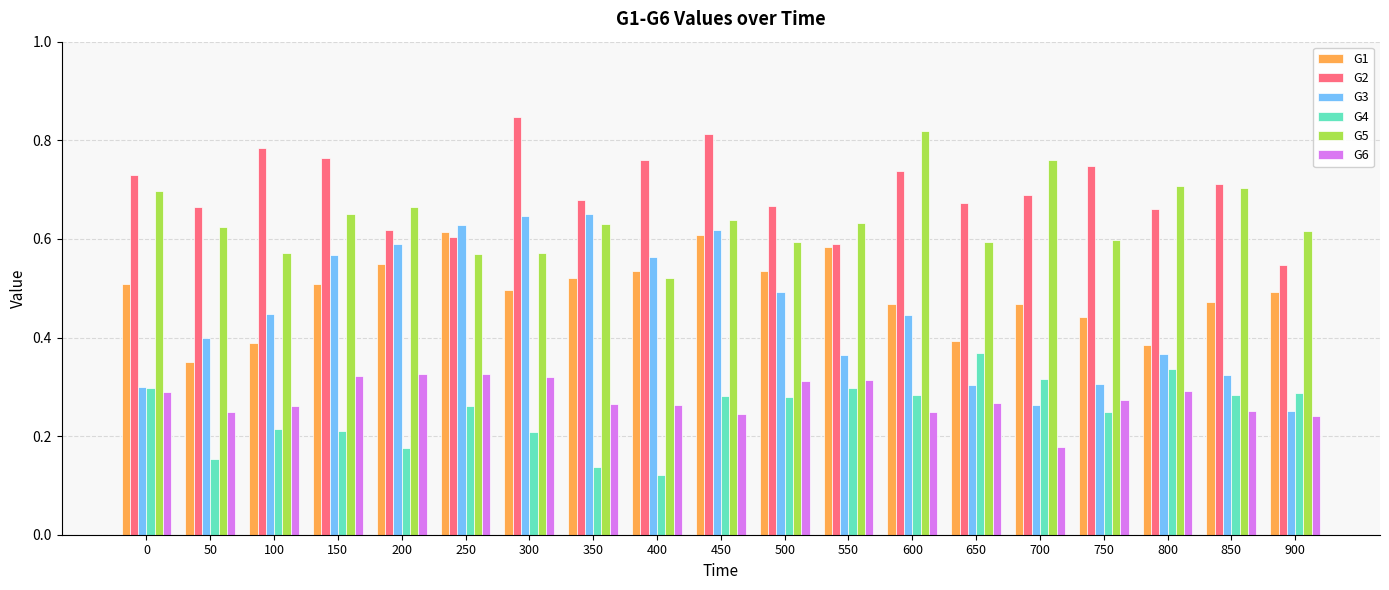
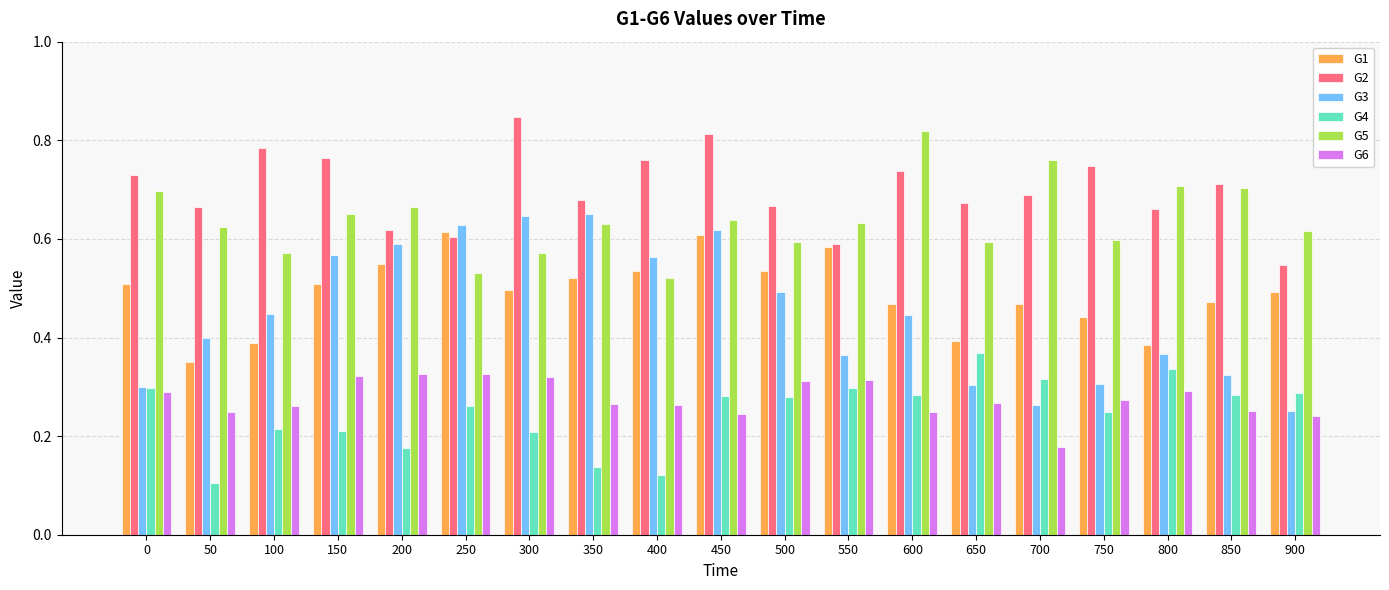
G4, 50: 0.15 -> 0.10
G5, 250: 0.57 -> 0.53
